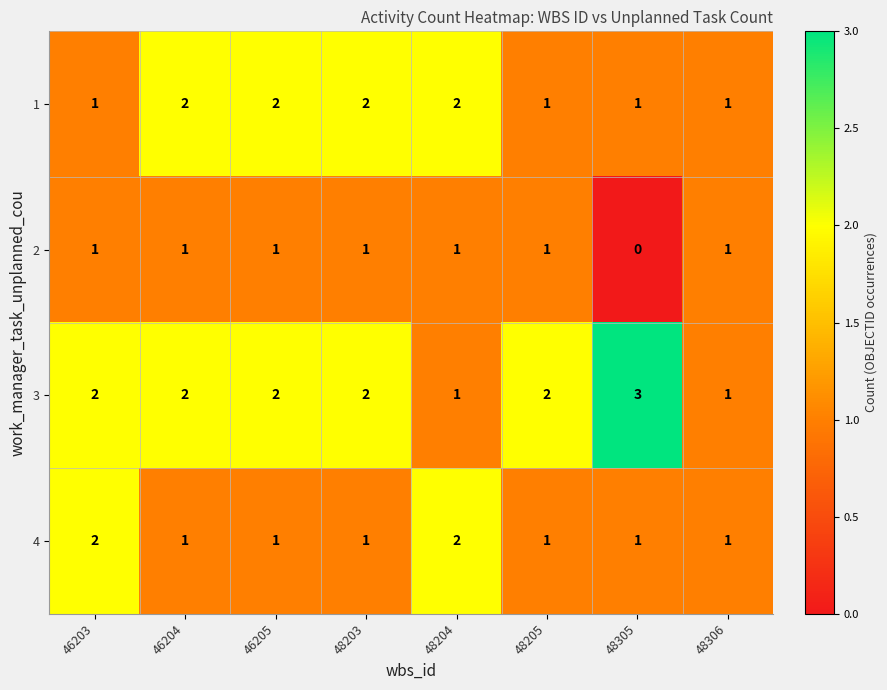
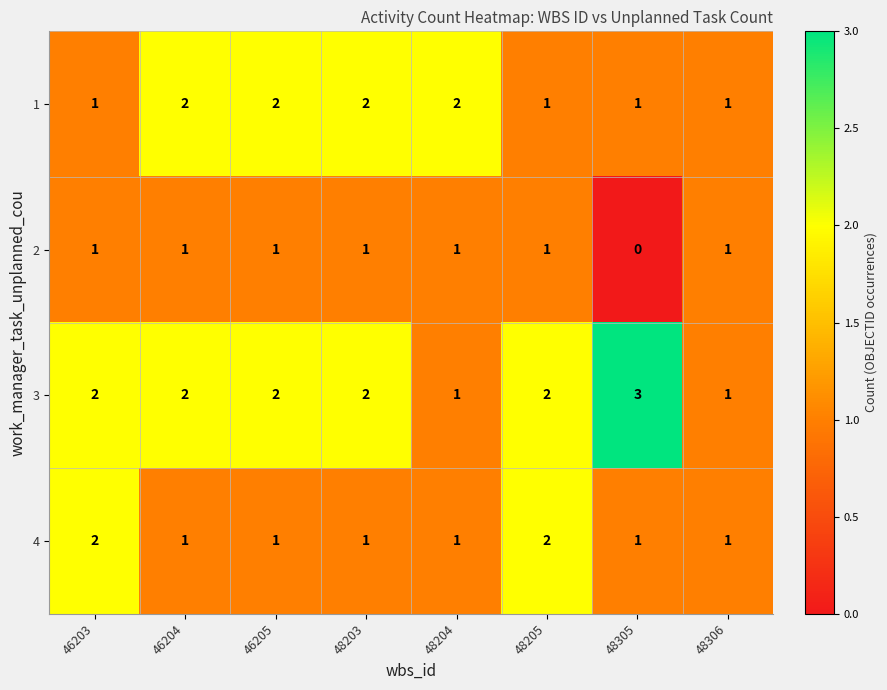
4, 48204: 2 -> 1
4, 48205: 1 -> 2
